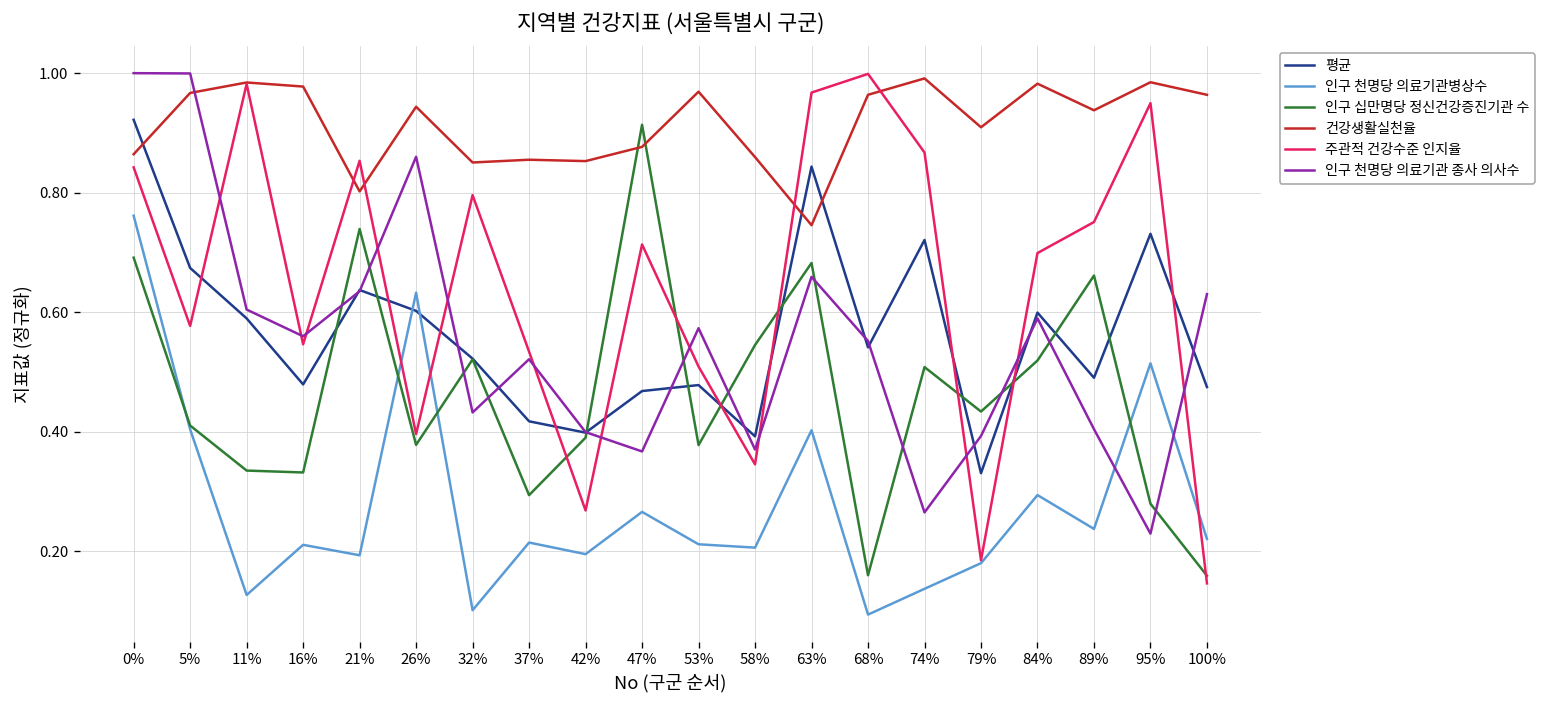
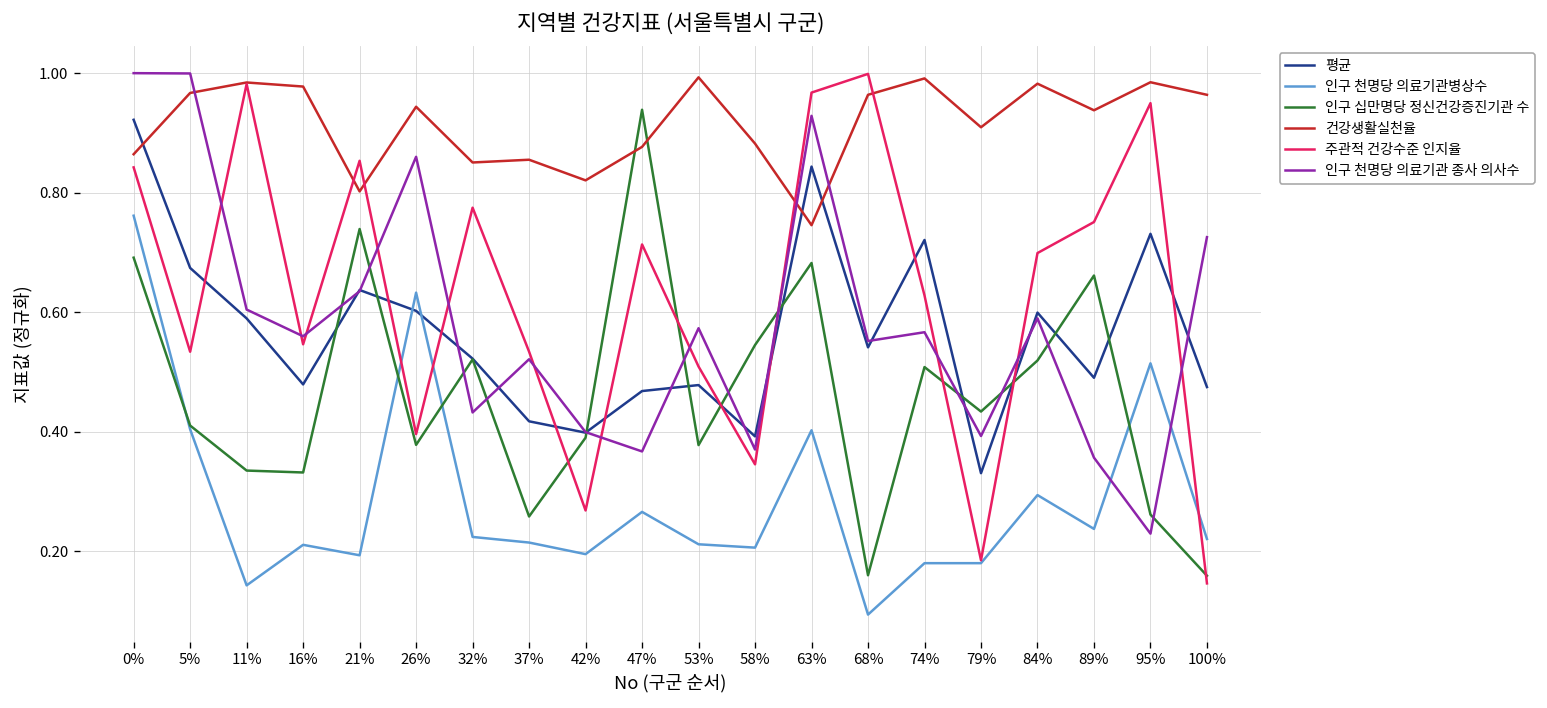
주관적 건강수준 인지율, 5%: 0.58 -> 0.53
인구 천명당 의료기관병상수, 11%: 0.13 -> 0.14
인구 천명당 의료기관병상수, 32%: 0.10 -> 0.22
주관적 건강수준 인지율, 32%: 0.80 -> 0.78
인구 십만명당 정신건강증진기관 수, 37%: 0.29 -> 0.26
건강생활실천율, 42%: 0.85 -> 0.82
인구 십만명당 정신건강증진기관 수, 47%: 0.91 -> 0.94
건강생활실천율, 53%: 0.97 -> 0.99
건강생활실천율, 58%: 0.86 -> 0.88
인구 천명당 의료기관 종사 의사수, 63%: 0.66 -> 0.93
인구 천명당 의료기관병상수, 74%: 0.14 -> 0.18
주관적 건강수준 인지율, 74%: 0.87 -> 0.63
인구 천명당 의료기관 종사 의사수, 74%: 0.27 -> 0.57
인구 천명당 의료기관 종사 의사수, 89%: 0.40 -> 0.36
인구 십만명당 정신건강증진기관 수, 95%: 0.28 -> 0.26
인구 천명당 의료기관 종사 의사수, 100%: 0.63 -> 0.73
